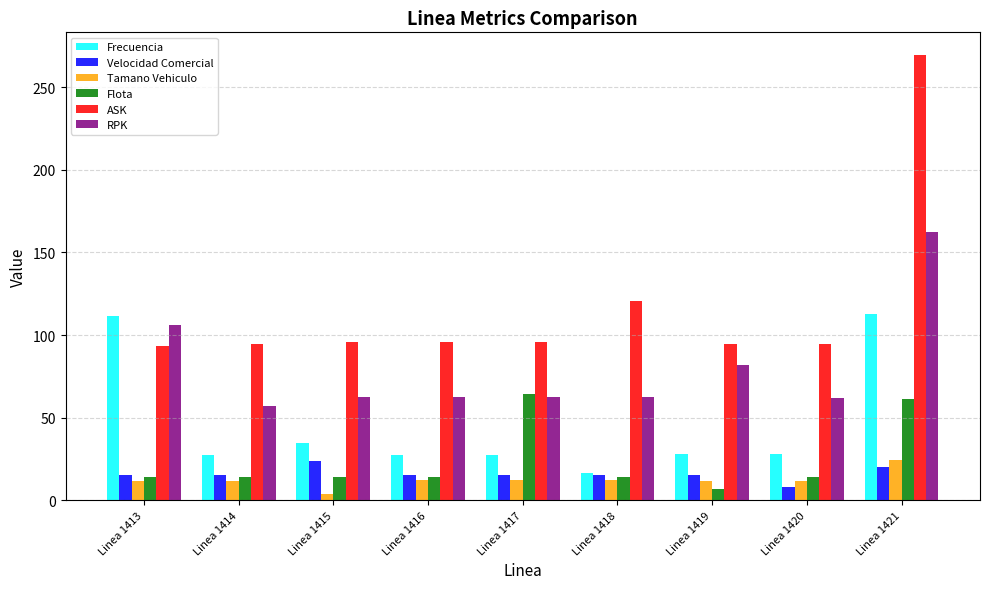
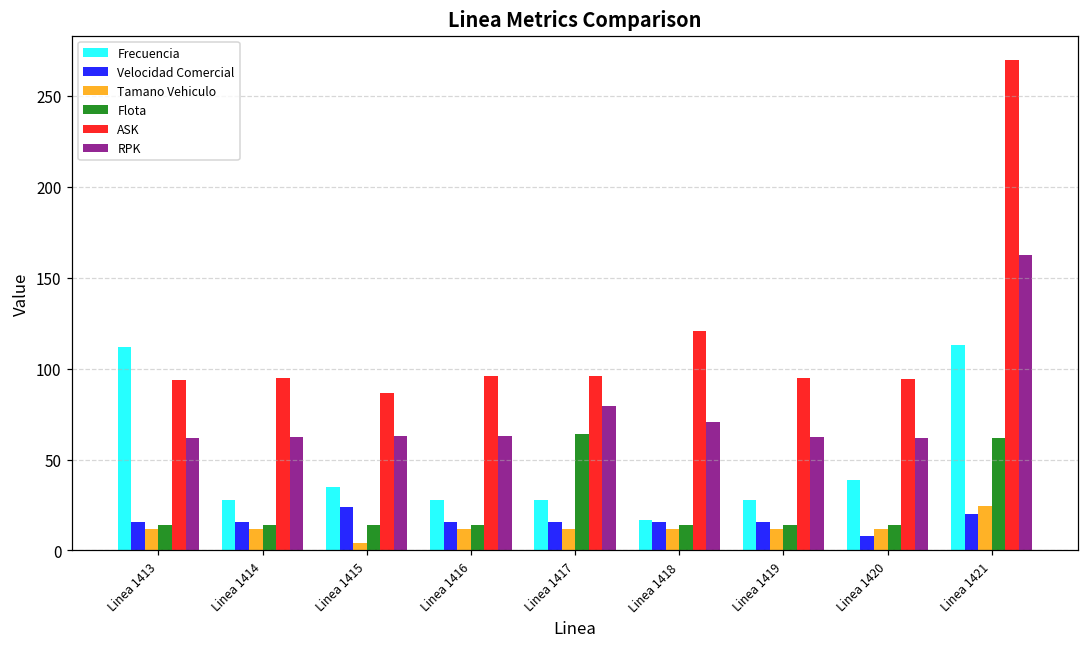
RPK, Linea 1413: 106 -> 62
RPK, Linea 1414: 57 -> 62
ASK, Linea 1415: 96 -> 86
RPK, Linea 1417: 63 -> 80
RPK, Linea 1418: 63 -> 71
Flota, Linea 1419: 7 -> 14
RPK, Linea 1419: 82 -> 62
Frecuencia, Linea 1420: 28 -> 39
